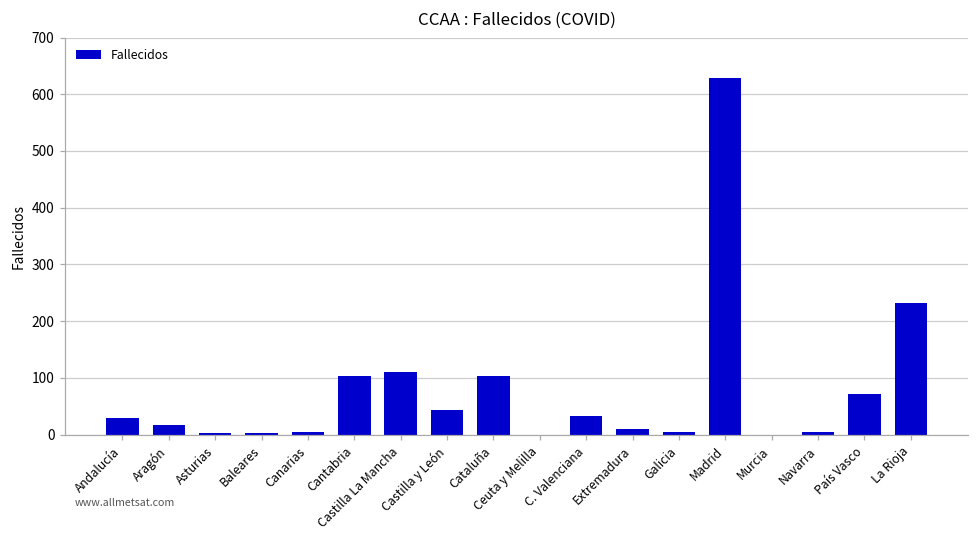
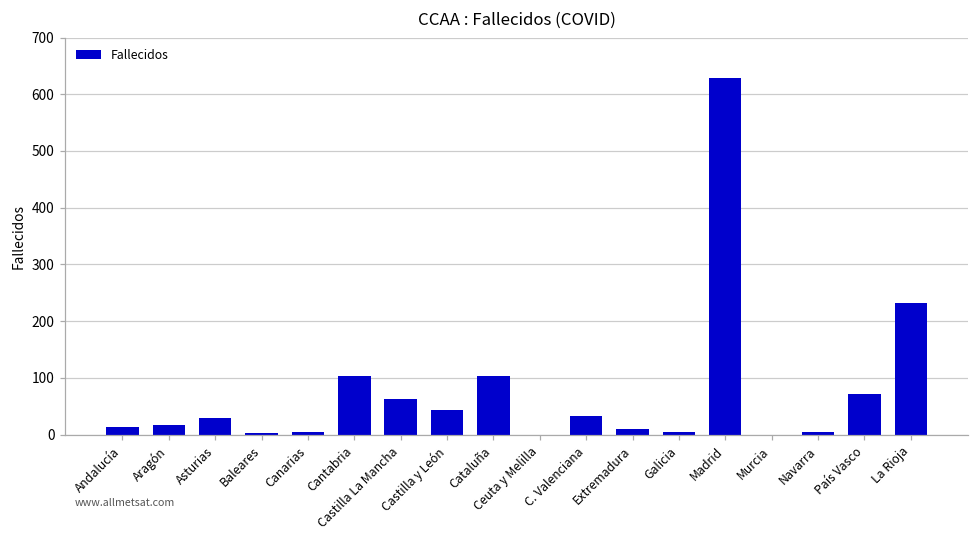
Andalucía: 30 -> 10
Asturias: 0 -> 30
Castilla La Mancha: 110 -> 60
